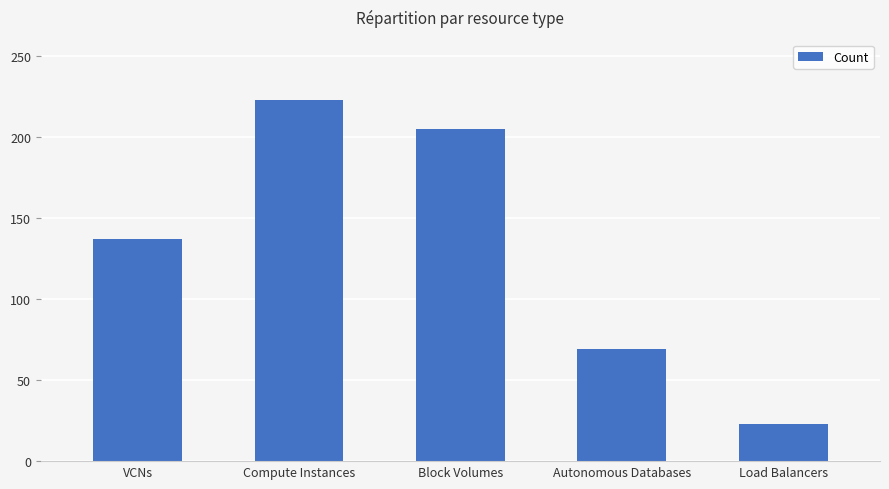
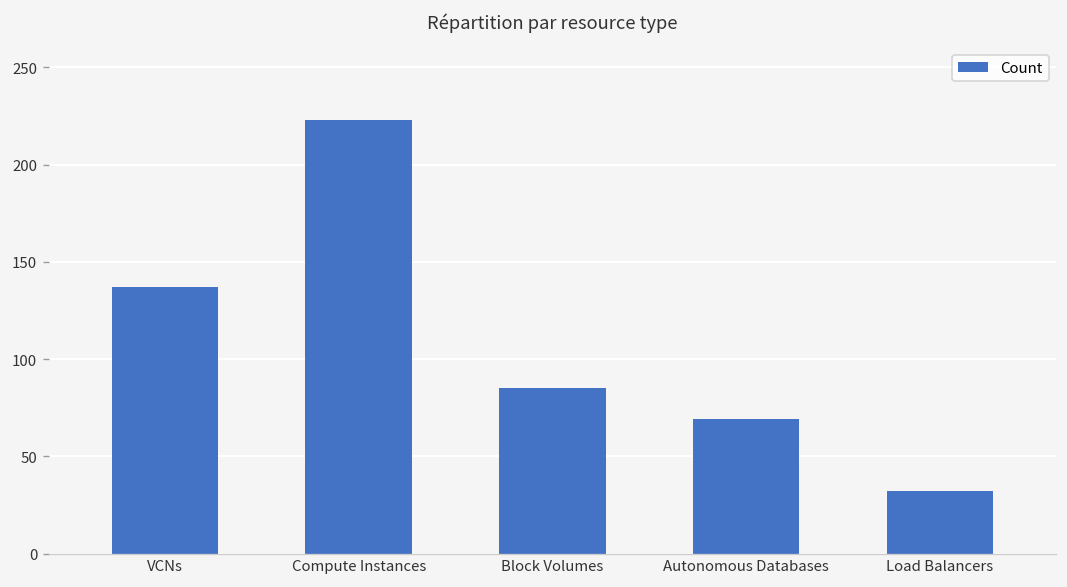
Block Volumes: 205 -> 85
Load Balancers: 23 -> 32
